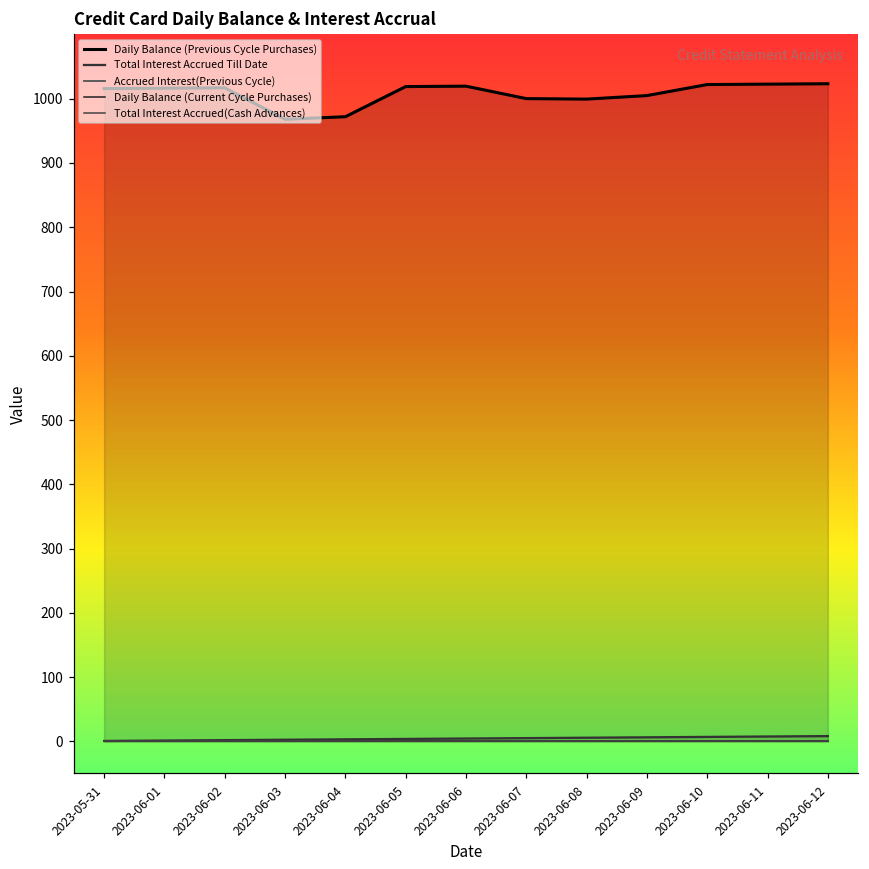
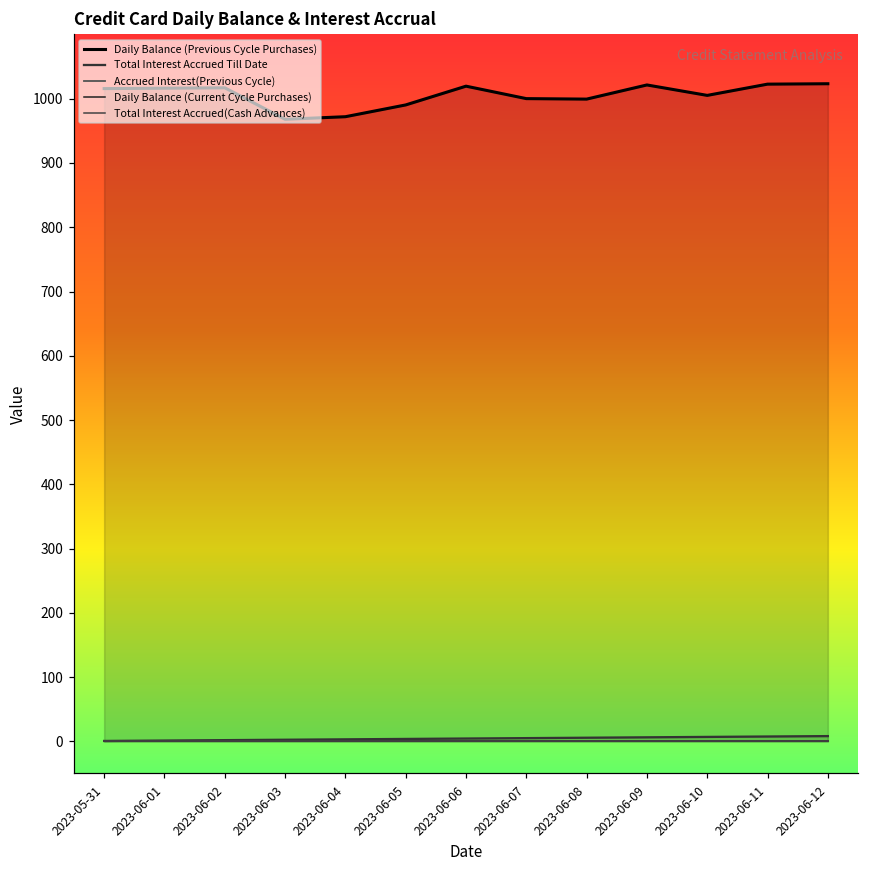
Daily Balance (Previous Cycle Purchases), 2023-06-05: 1020 -> 990
Daily Balance (Previous Cycle Purchases), 2023-06-09: 1000 -> 1020
Daily Balance (Previous Cycle Purchases), 2023-06-10: 1020 -> 1010
